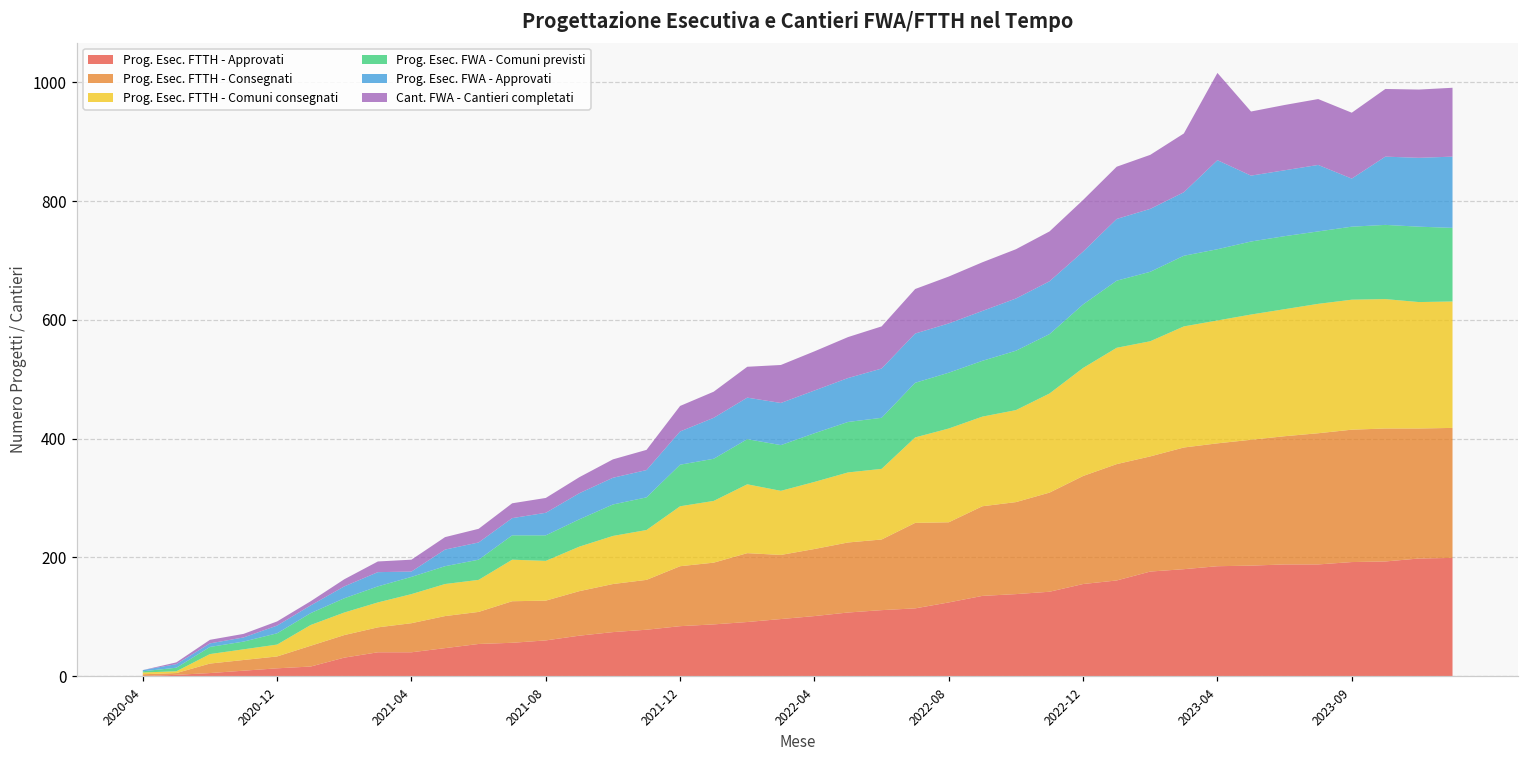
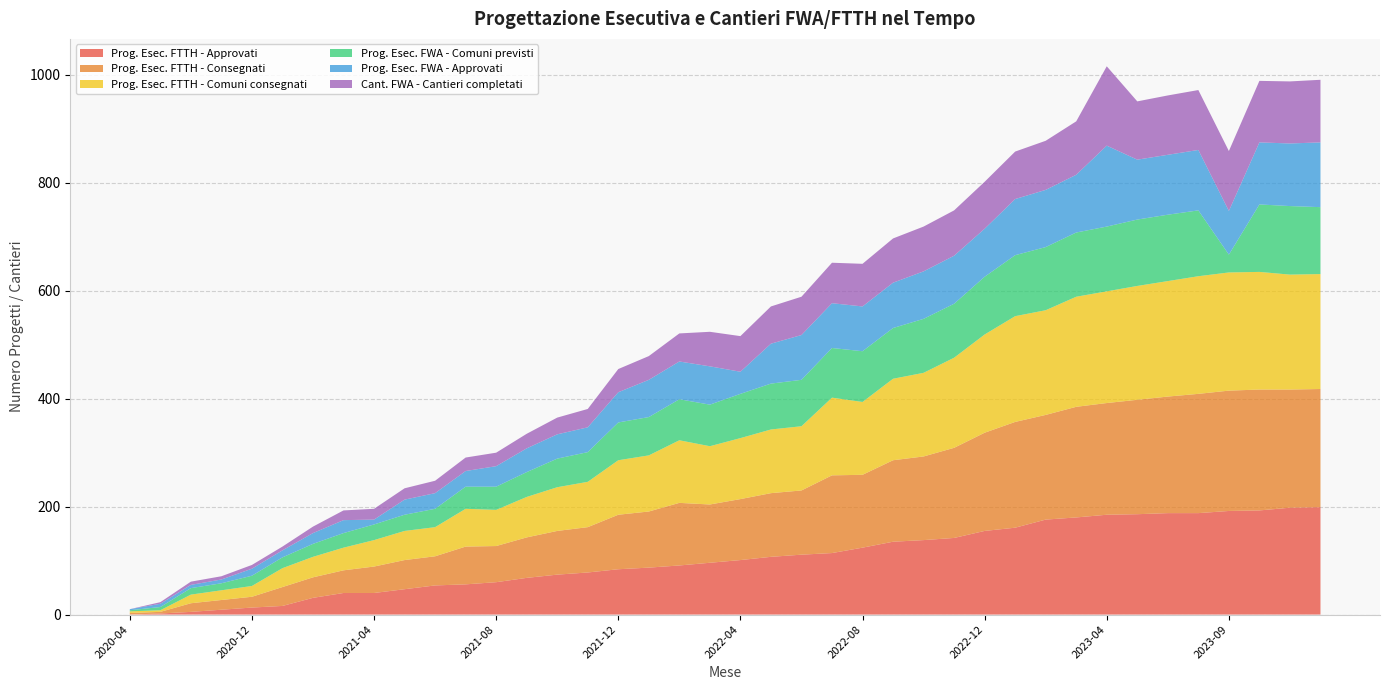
Prog. Esec. FWA - Approvati, 2022-04: 70 -> 40
Prog. Esec. FTTH - Comuni consegnati, 2022-08: 160 -> 140
Prog. Esec. FWA - Comuni previsti, 2023-09: 120 -> 30
